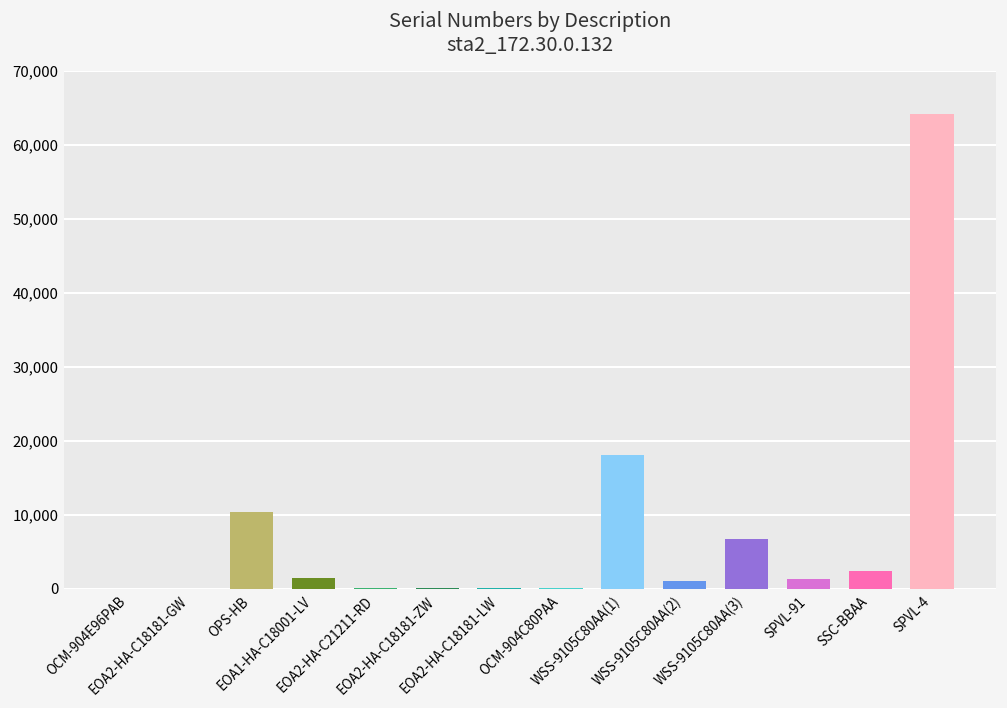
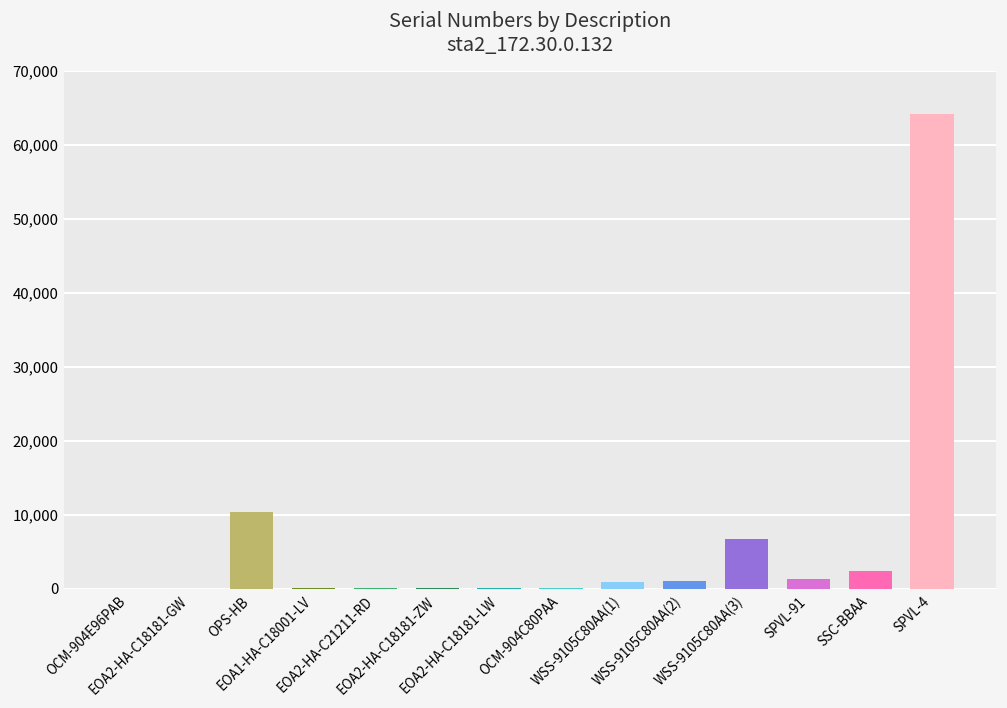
EOA1-HA-C18001-LV: 1,000 -> 0
WSS-9105C80AA(1): 18,000 -> 1,000
